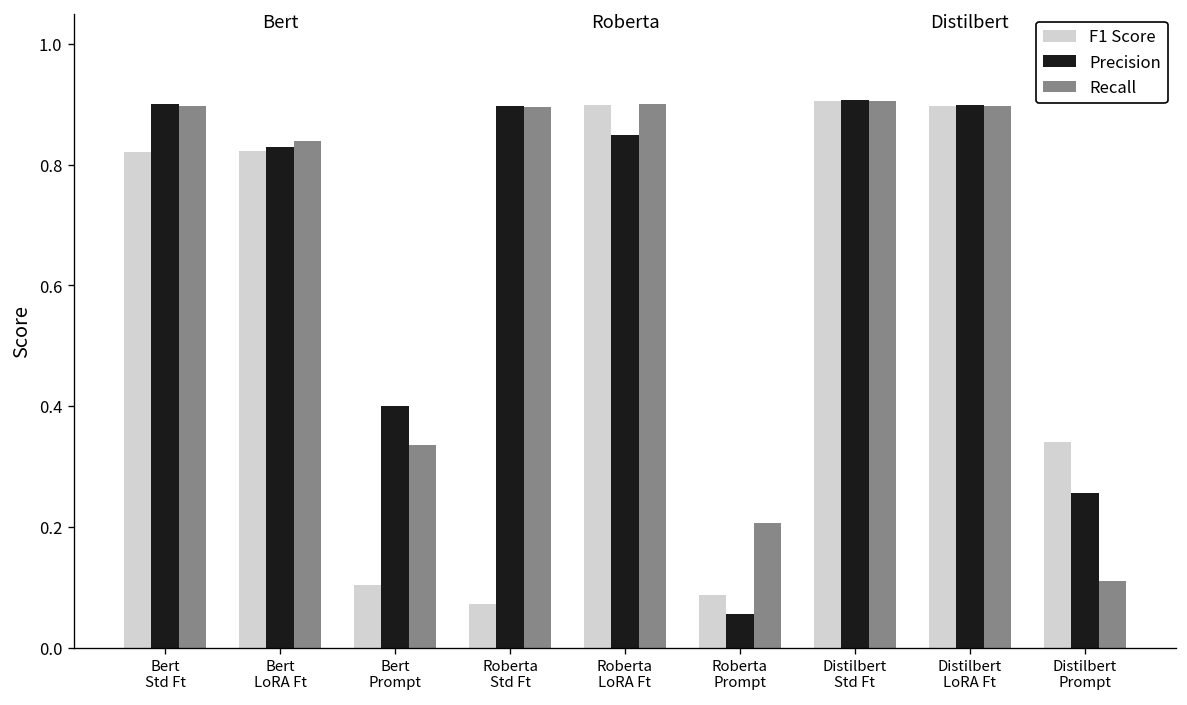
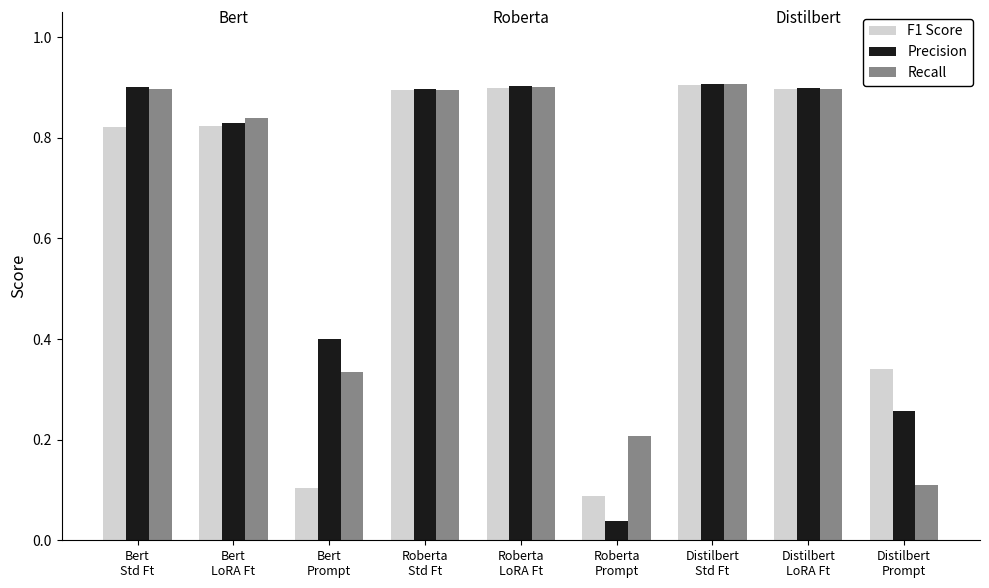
F1 Score, Roberta Std Ft: 0.07 -> 0.89
Precision, Roberta LoRA Ft: 0.85 -> 0.90
Precision, Roberta Prompt: 0.06 -> 0.04
